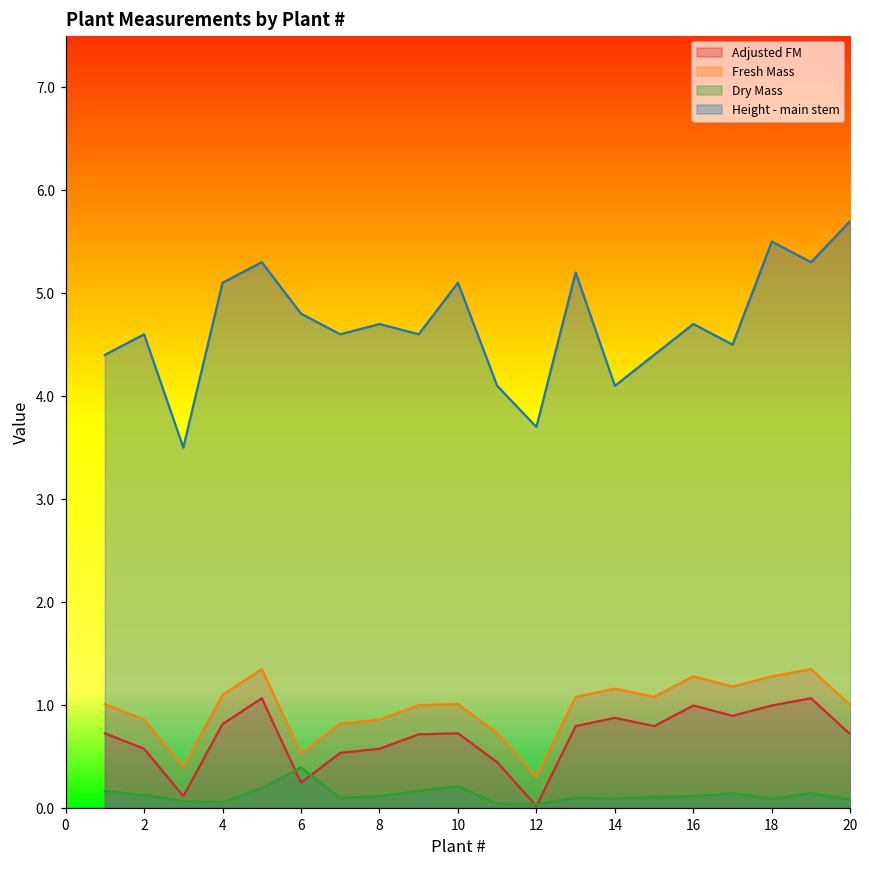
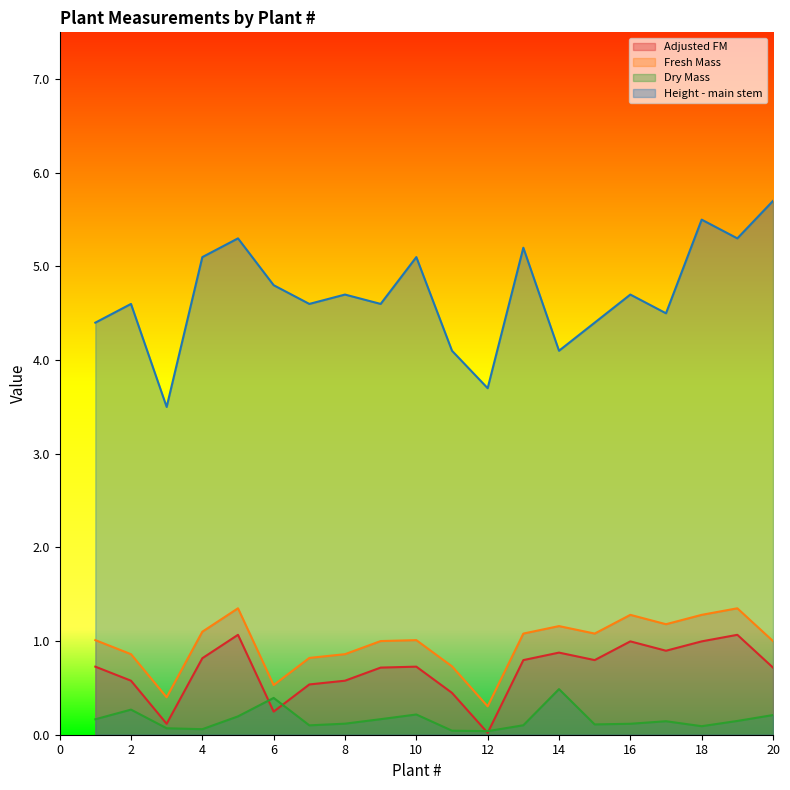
Dry Mass, 2: 0.1 -> 0.3
Dry Mass, 14: 0.1 -> 0.5
Dry Mass, 20: 0.1 -> 0.2
